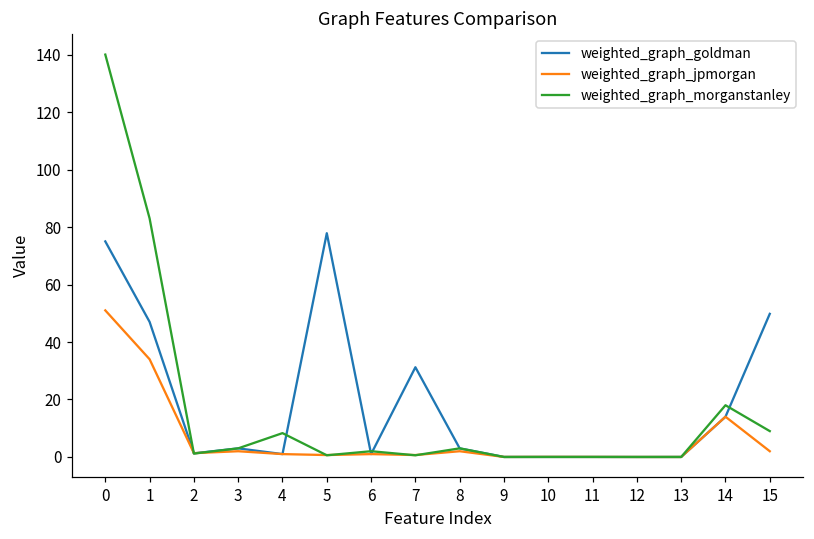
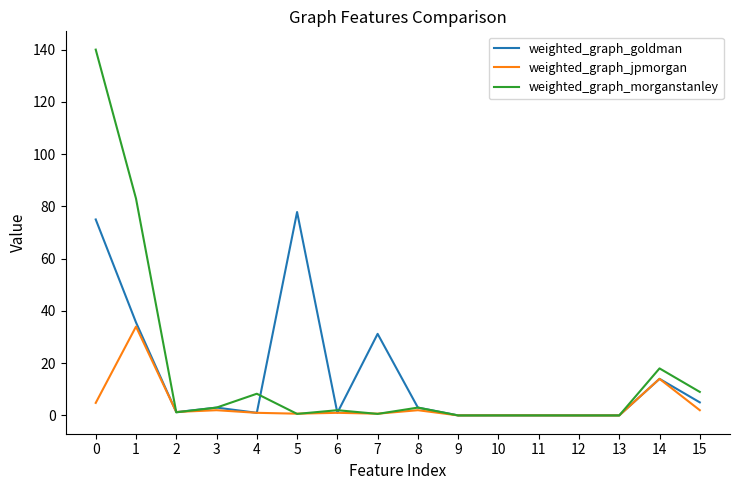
weighted_graph_jpmorgan, 0: 51 -> 5
weighted_graph_goldman, 1: 47 -> 36
weighted_graph_goldman, 15: 50 -> 5
